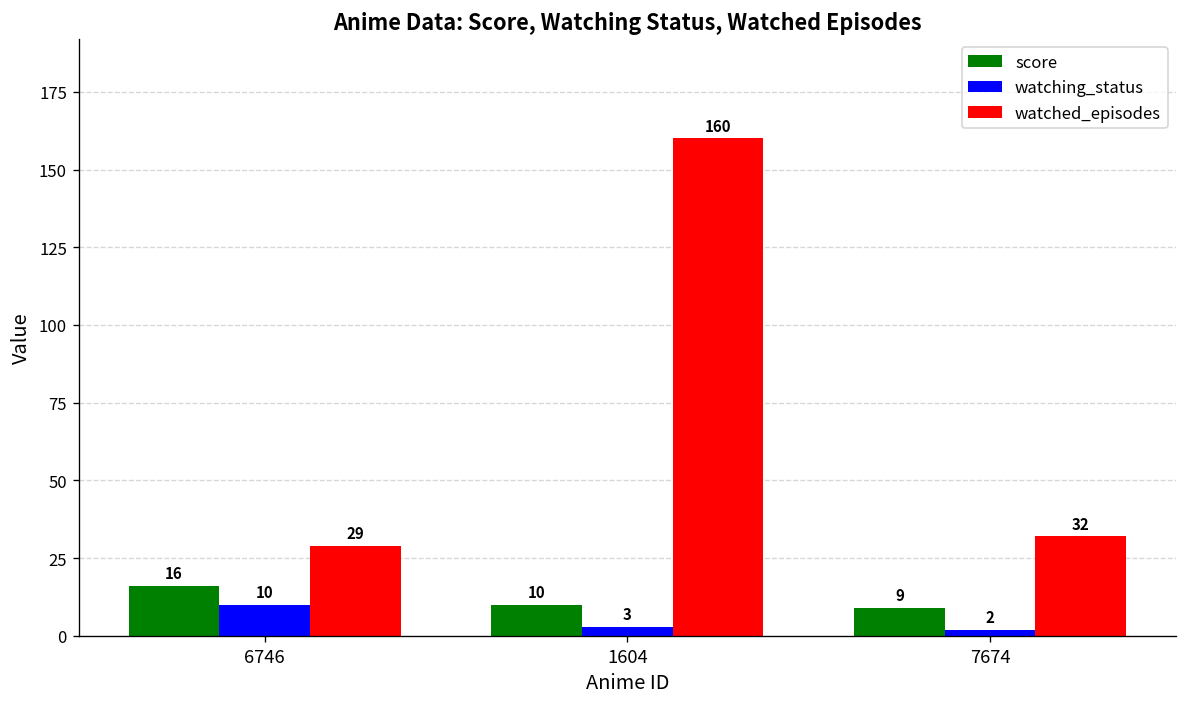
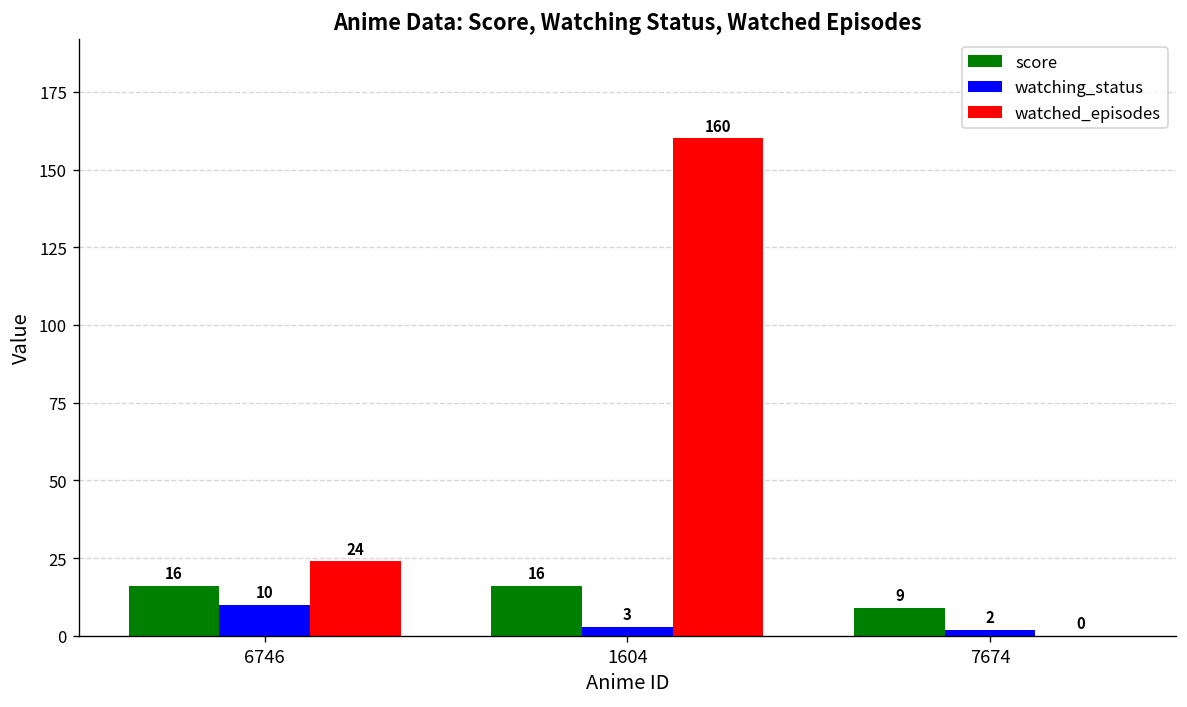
watched_episodes, 6746: 29 -> 24
score, 1604: 10 -> 16
watched_episodes, 7674: 32 -> 0
